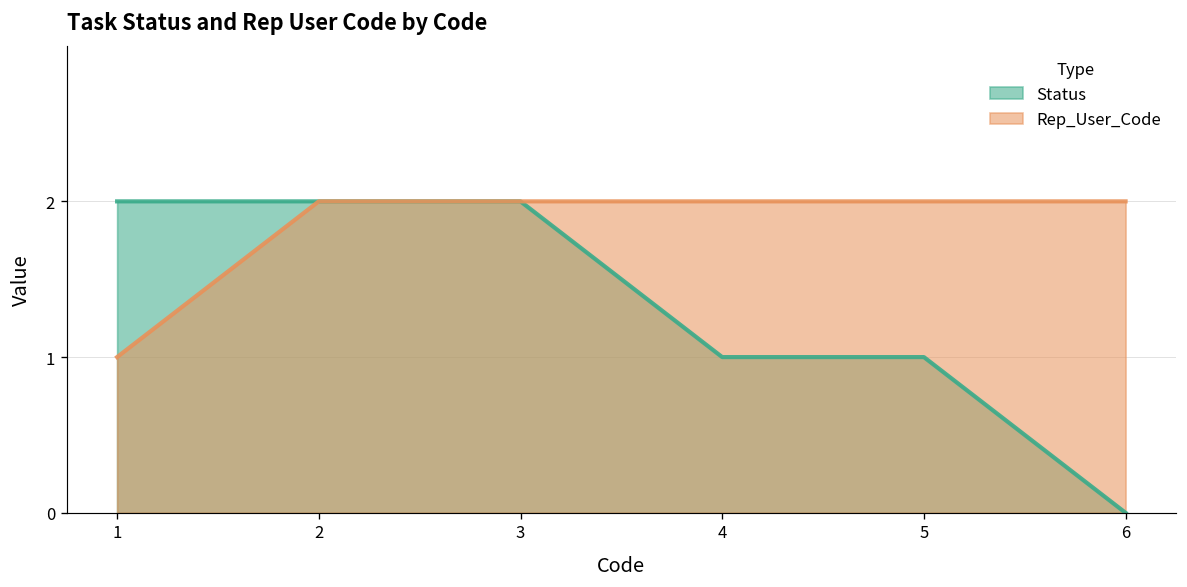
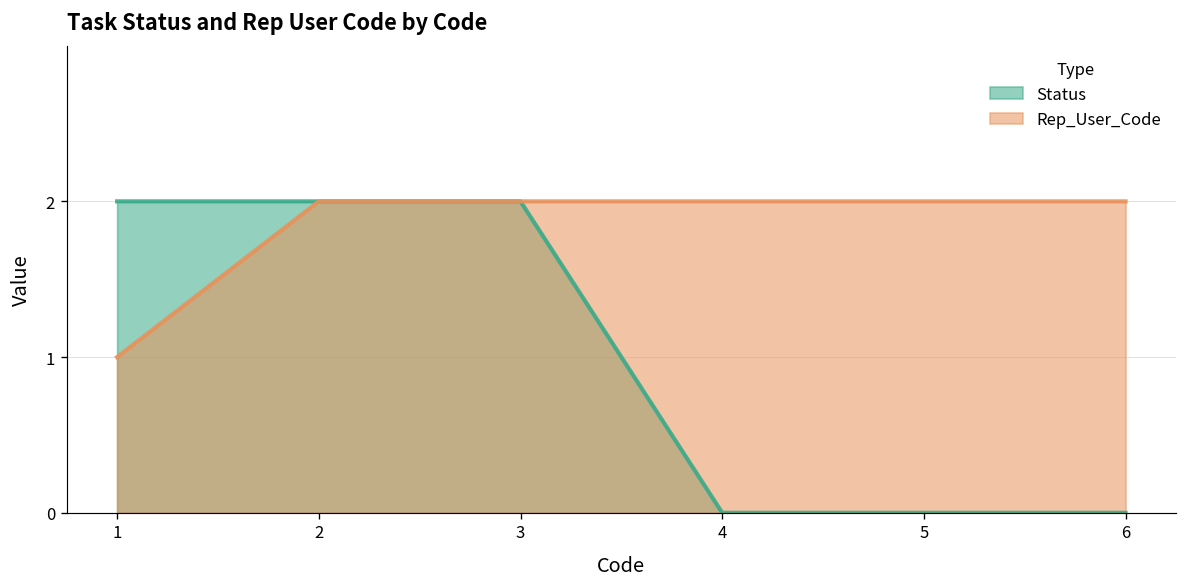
Status, 4: 1 -> 0
Status, 5: 1 -> 0
